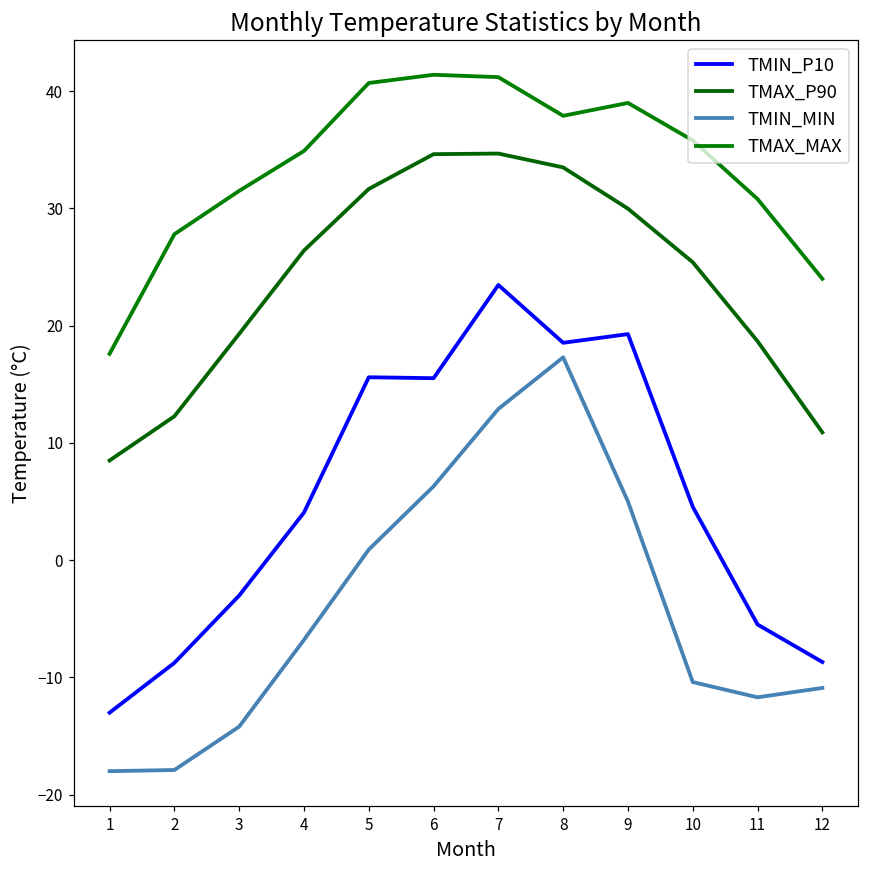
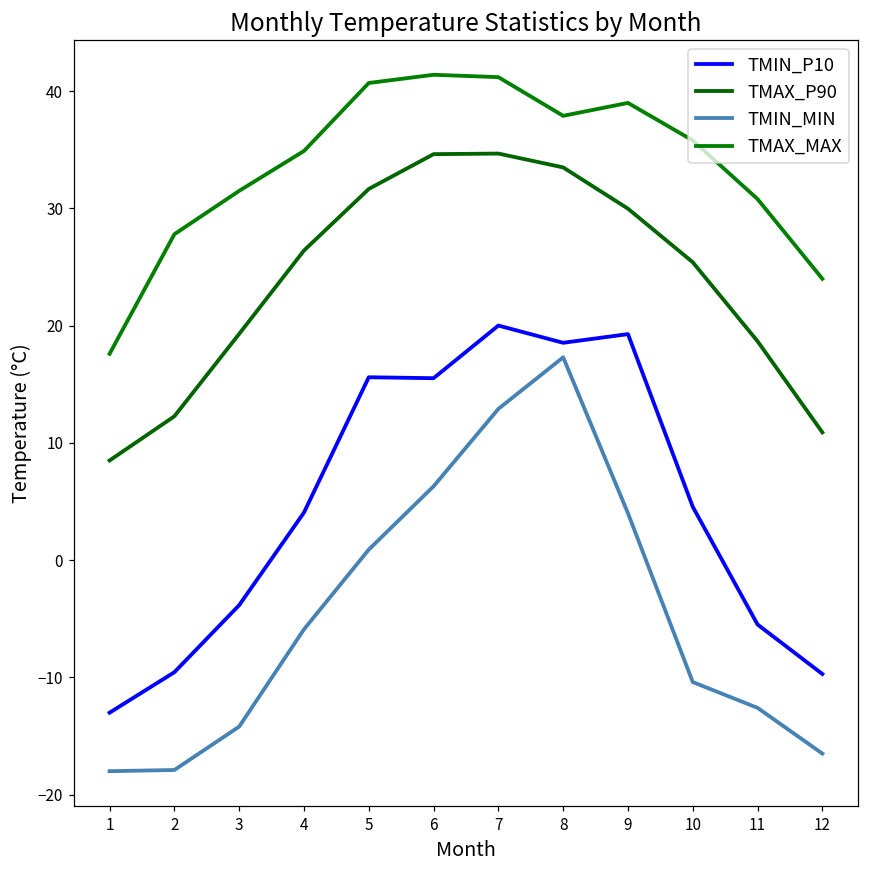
TMIN_P10, 2: -8.8 -> -9.6
TMIN_P10, 3: -3.0 -> -3.8
TMIN_MIN, 4: -6.8 -> -5.9
TMIN_P10, 7: 23.5 -> 20.0
TMIN_MIN, 9: 5 -> 4
TMIN_MIN, 11: -11.7 -> -12.6
TMIN_P10, 12: -8.7 -> -9.7
TMIN_MIN, 12: -10.9 -> -16.5
